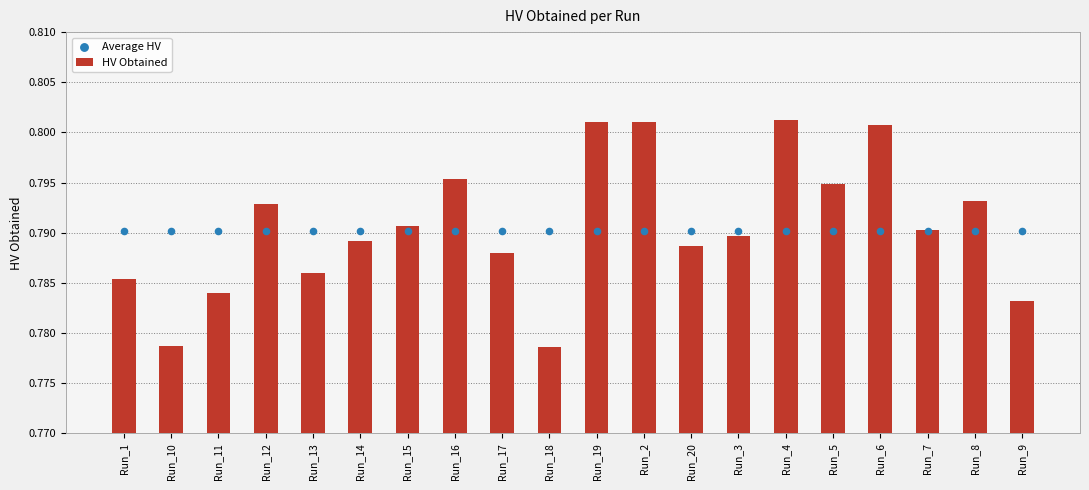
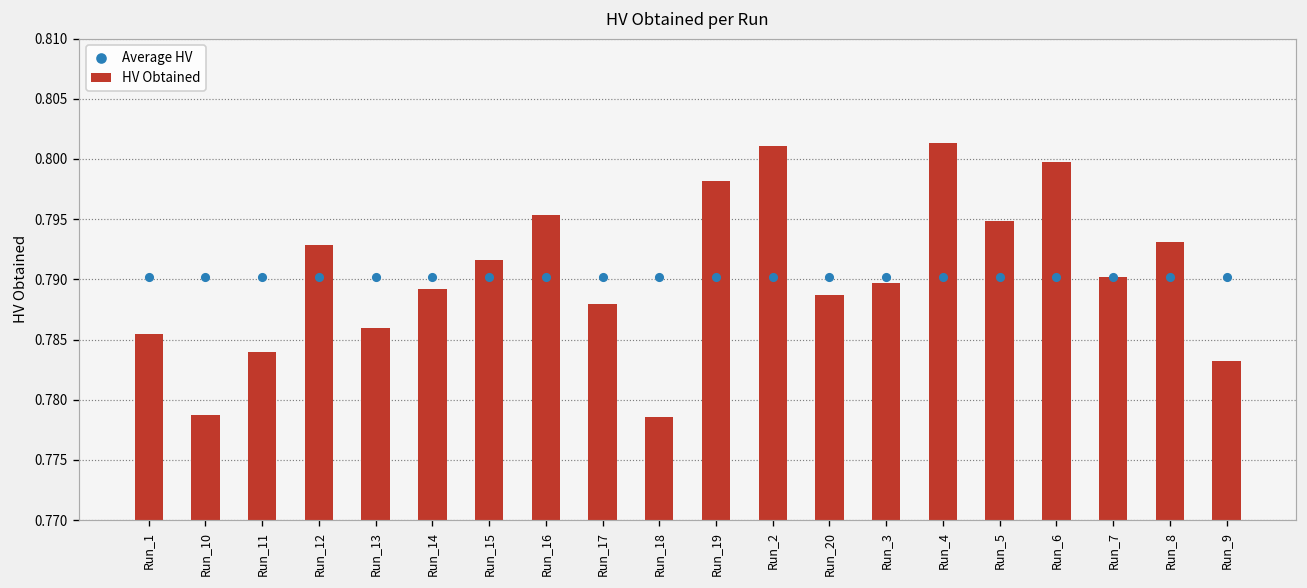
HV Obtained, Run_15: 0.7907 -> 0.7916
HV Obtained, Run_19: 0.8010 -> 0.7982
HV Obtained, Run_6: 0.8007 -> 0.7997
